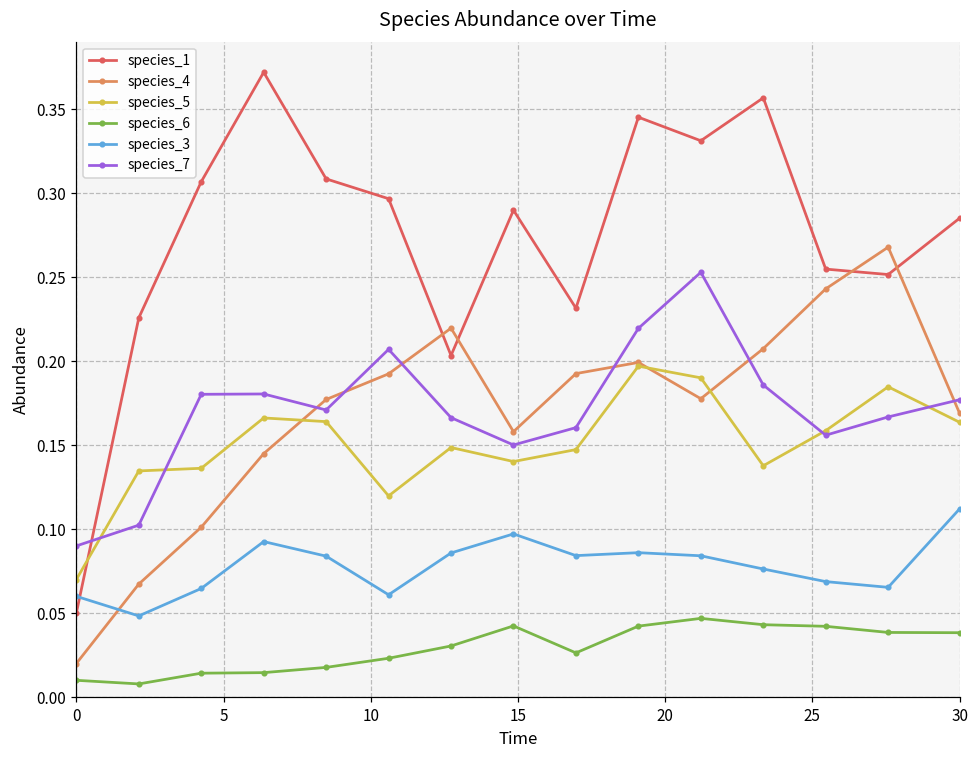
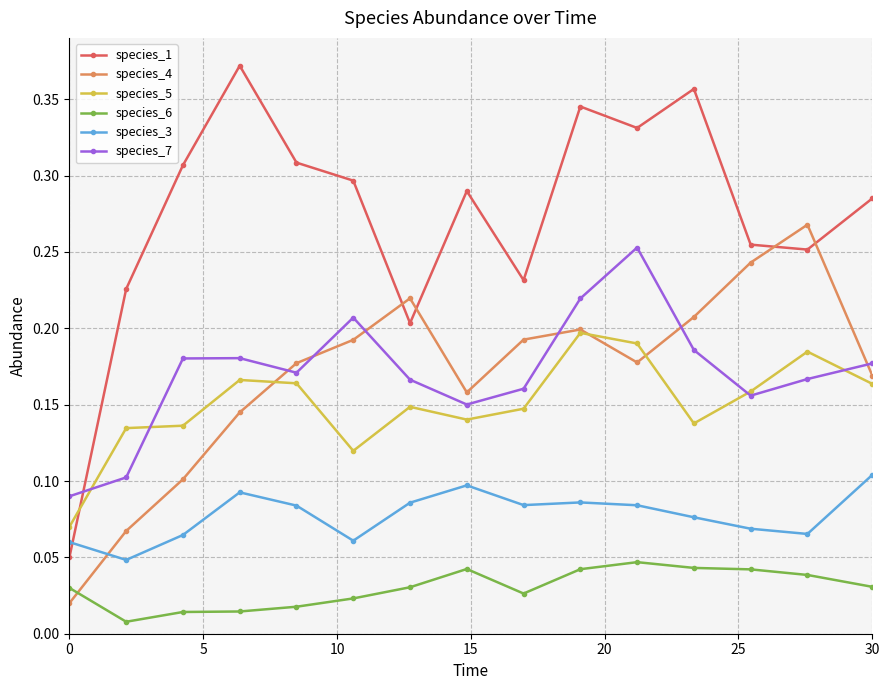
species_6, 0: 0.01 -> 0.03
species_6, 30: 0.038 -> 0.031
species_3, 30: 0.112 -> 0.104
